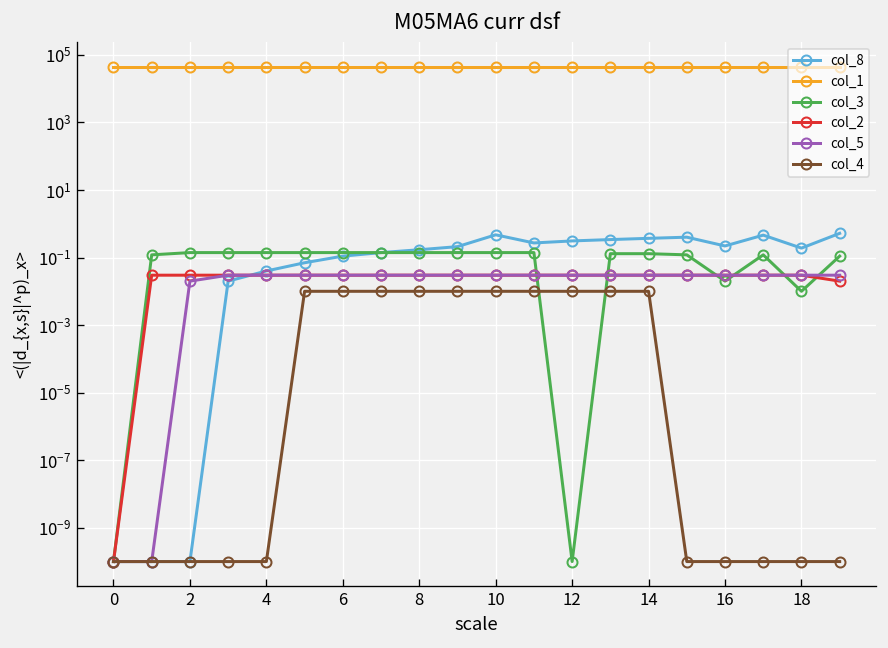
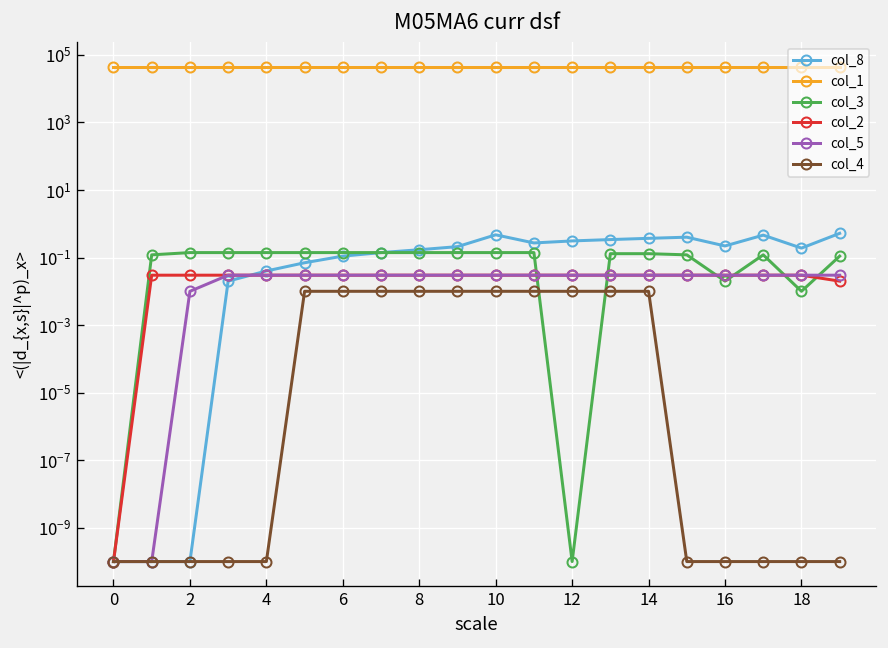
col_5, 2: 0.02 -> 0.010
